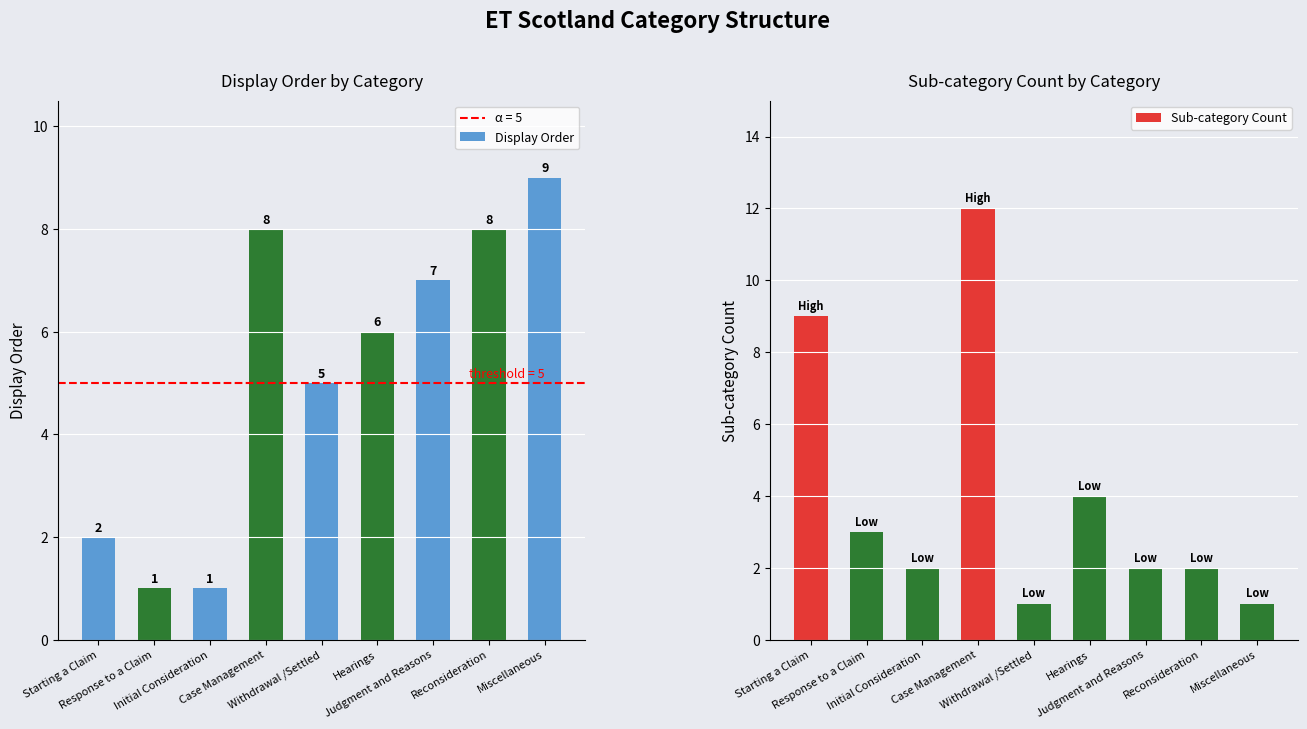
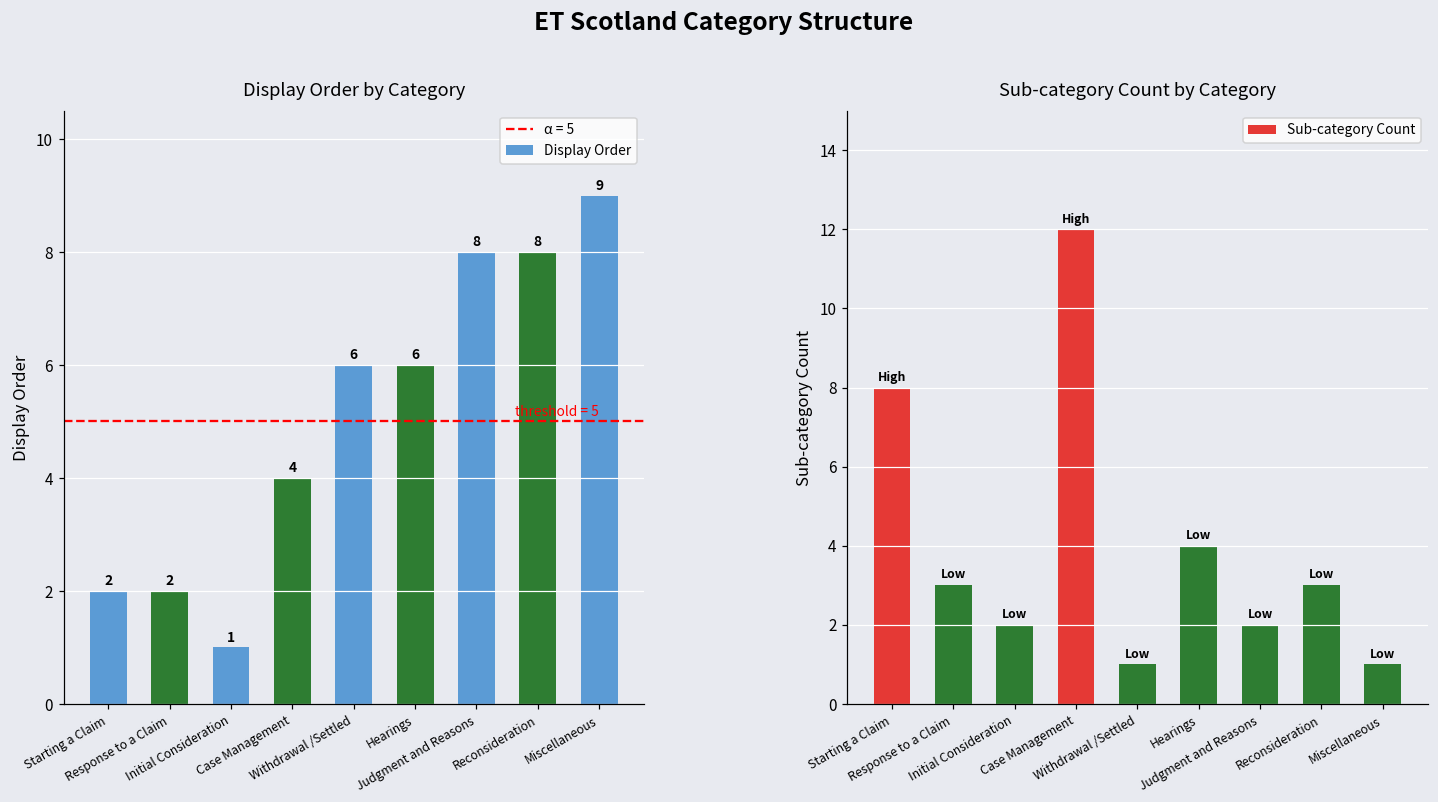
Display Order by Category, Response to a Claim: 1 -> 2
Display Order by Category, Case Management: 8 -> 4
Display Order by Category, Withdrawal /Settled: 5 -> 6
Display Order by Category, Judgment and Reasons: 7 -> 8
Sub-category Count by Category, Starting a Claim: 9 -> 8
Sub-category Count by Category, Reconsideration: 2 -> 3
